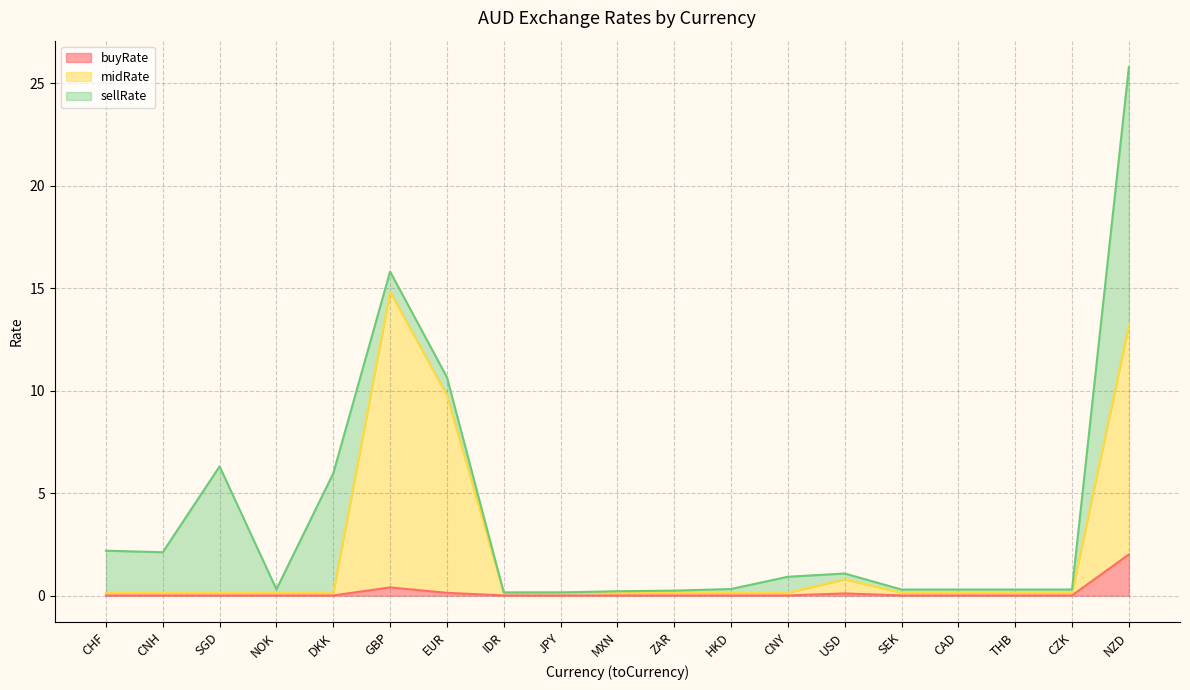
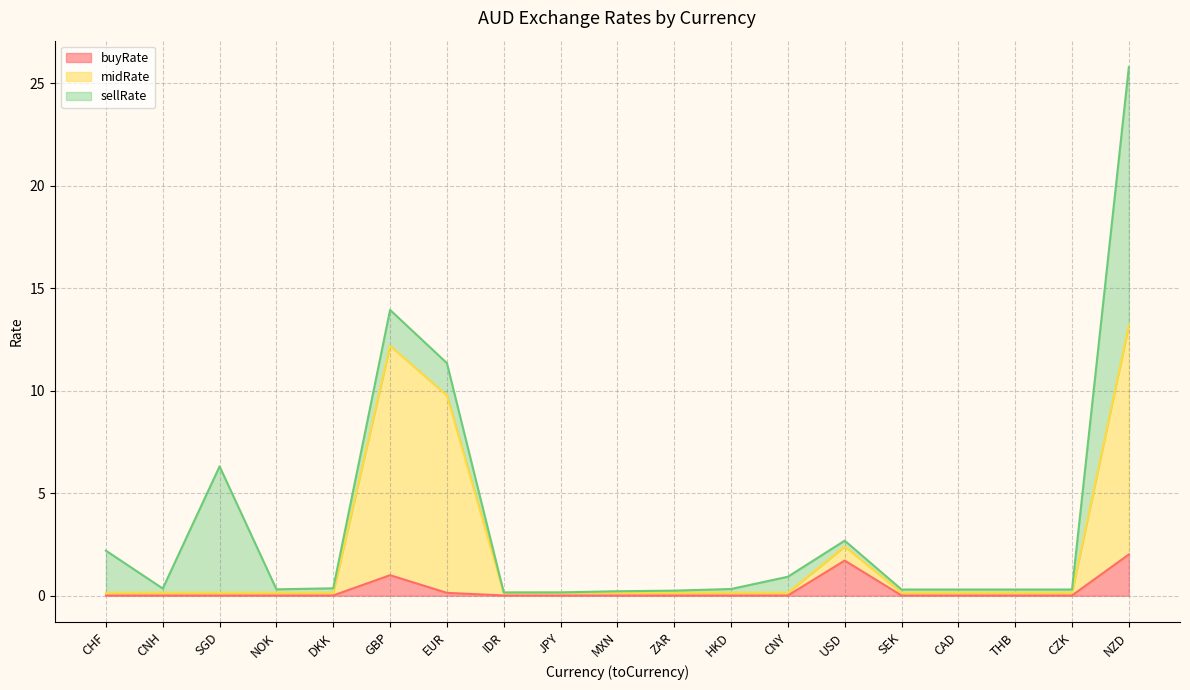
sellRate, CNH: 2.0 -> 0.2
sellRate, DKK: 5.8 -> 0.2
buyRate, GBP: 0.4 -> 1.0
midRate, GBP: 14.4 -> 11.2
sellRate, GBP: 1.0 -> 1.7
sellRate, EUR: 0.9 -> 1.6
buyRate, USD: 0.1 -> 1.7
